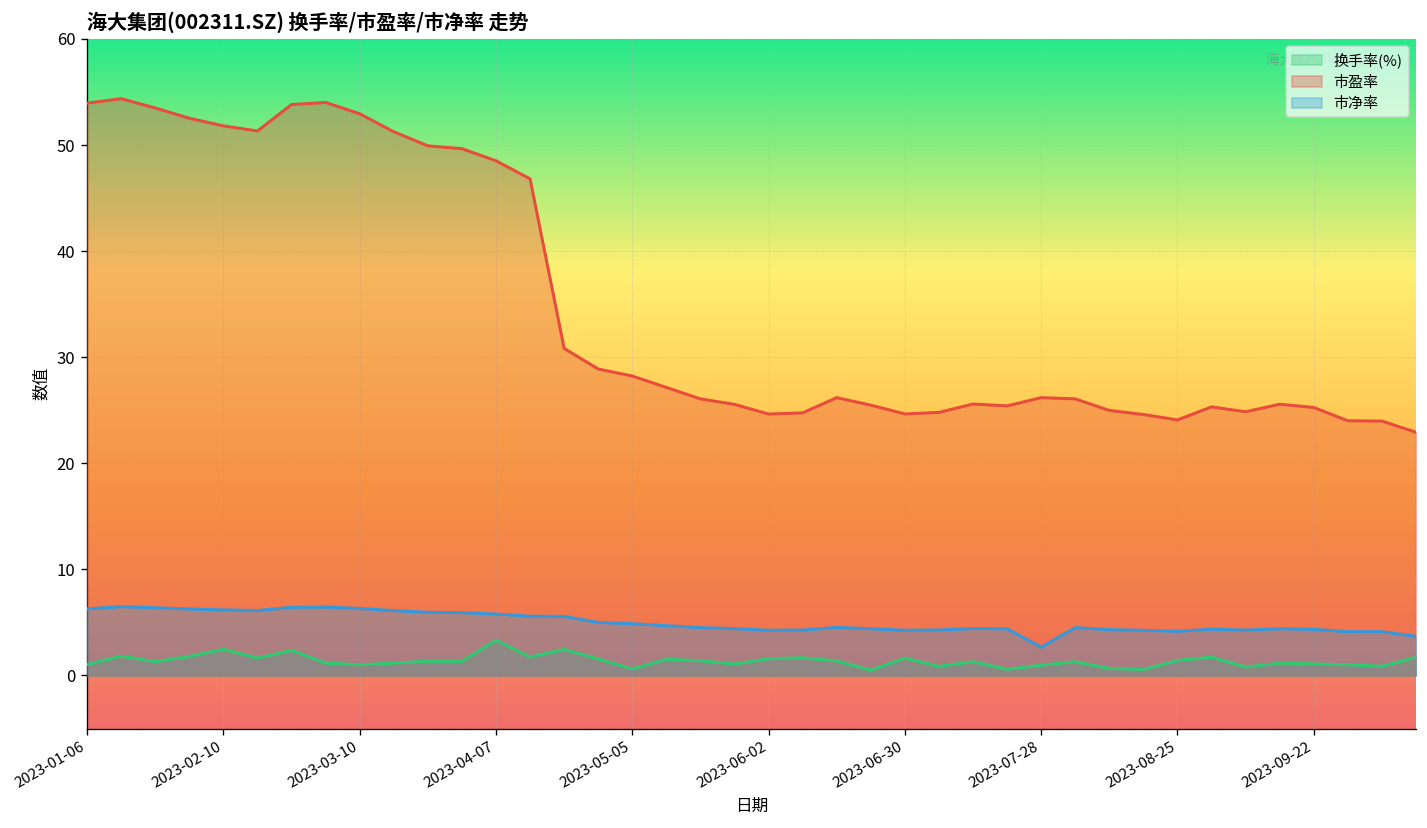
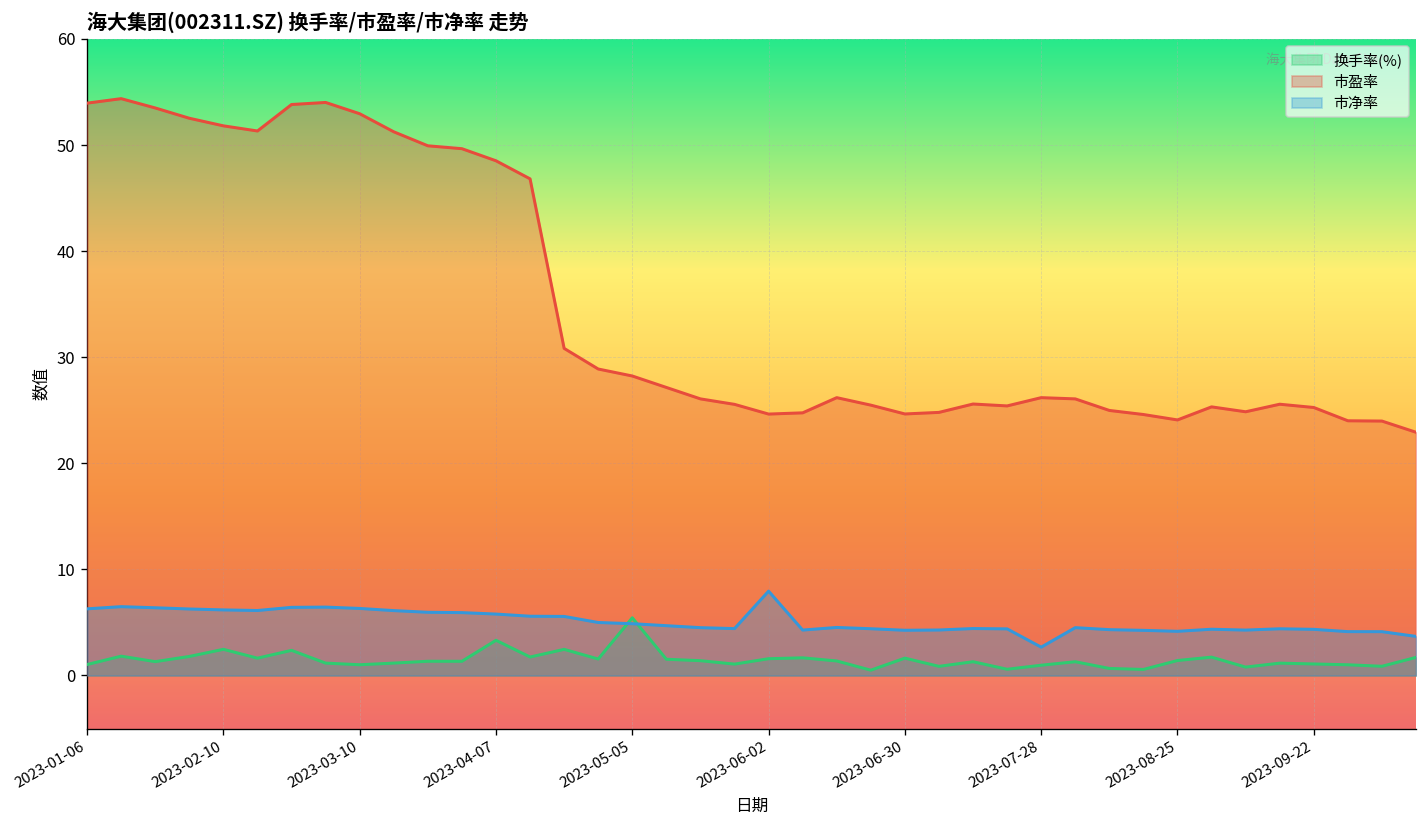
换手率(%), 2023-05-05: 1 -> 5
市净率, 2023-06-02: 4 -> 8
